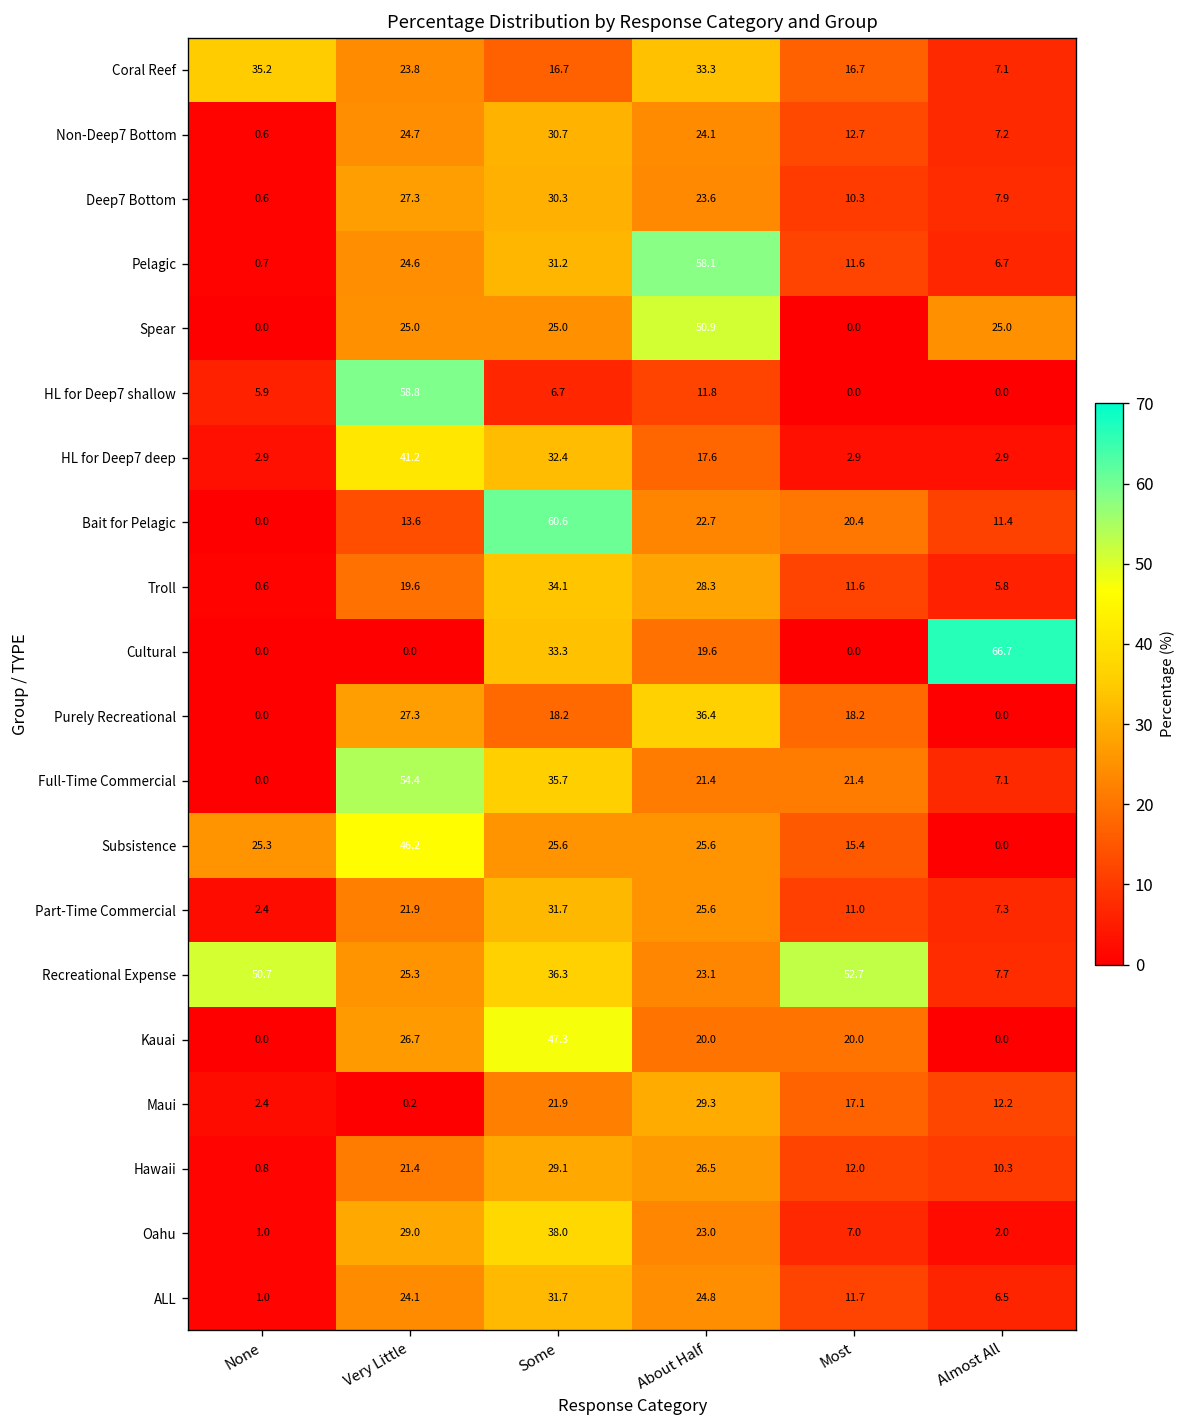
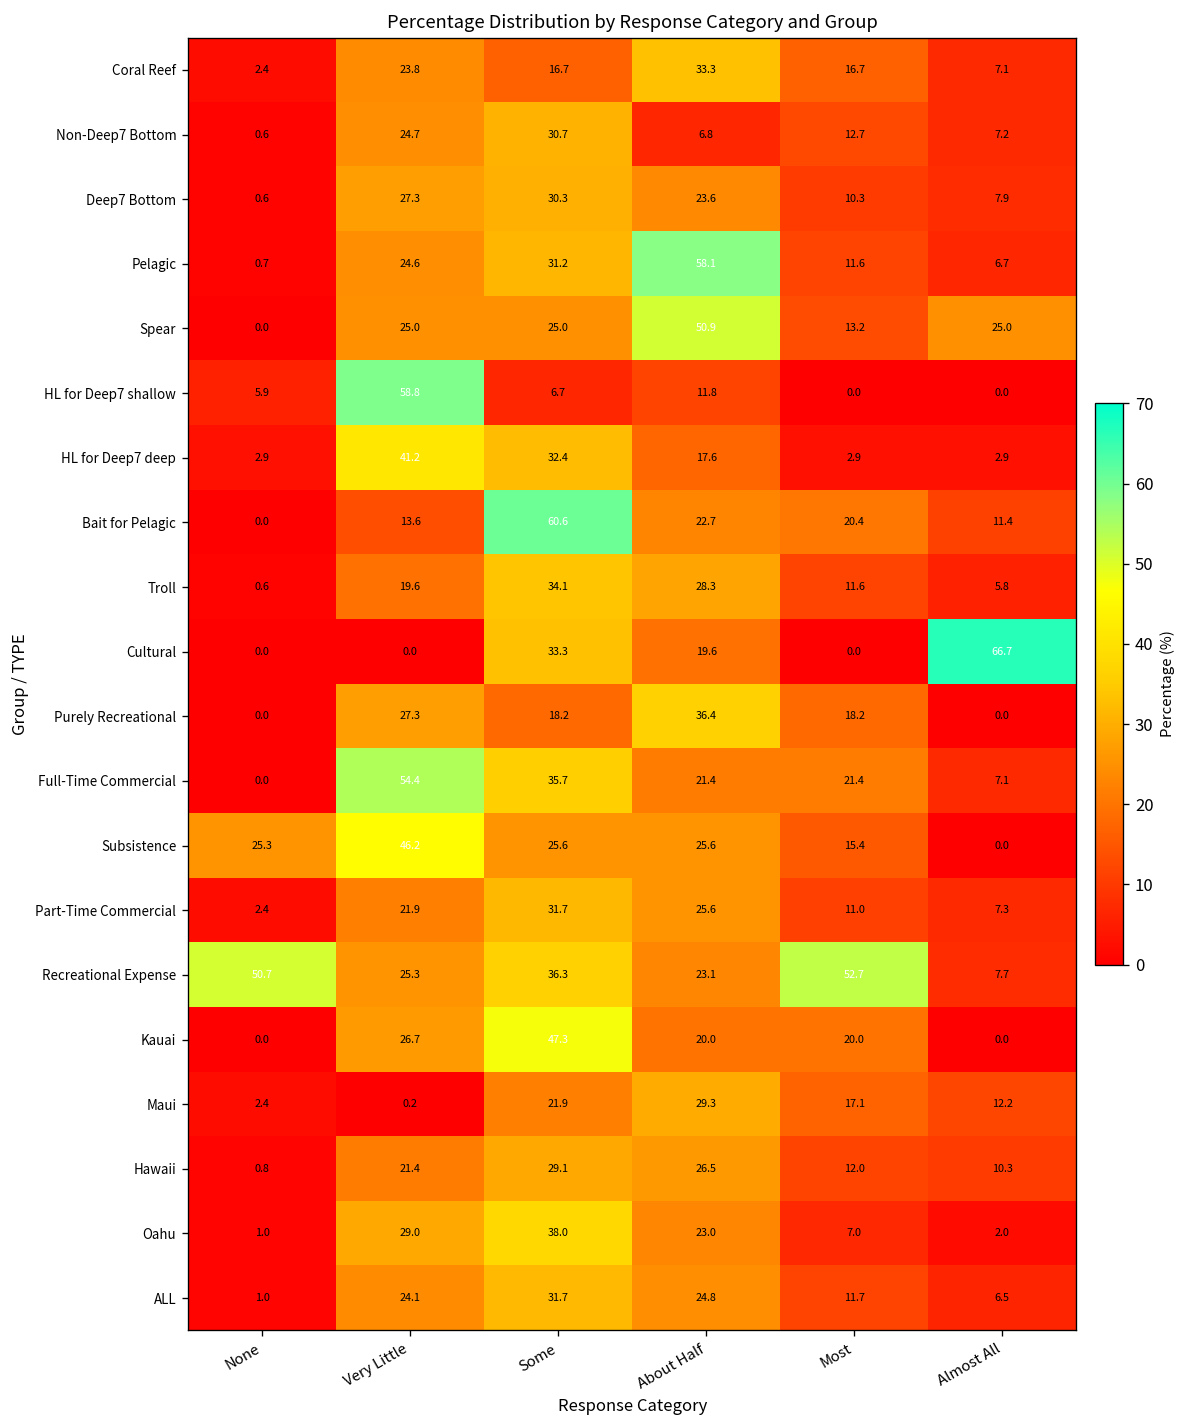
Coral Reef, None: 35.2 -> 2.4
Non-Deep7 Bottom, About Half: 24.1 -> 6.8
Spear, Most: 0.0 -> 13.2
